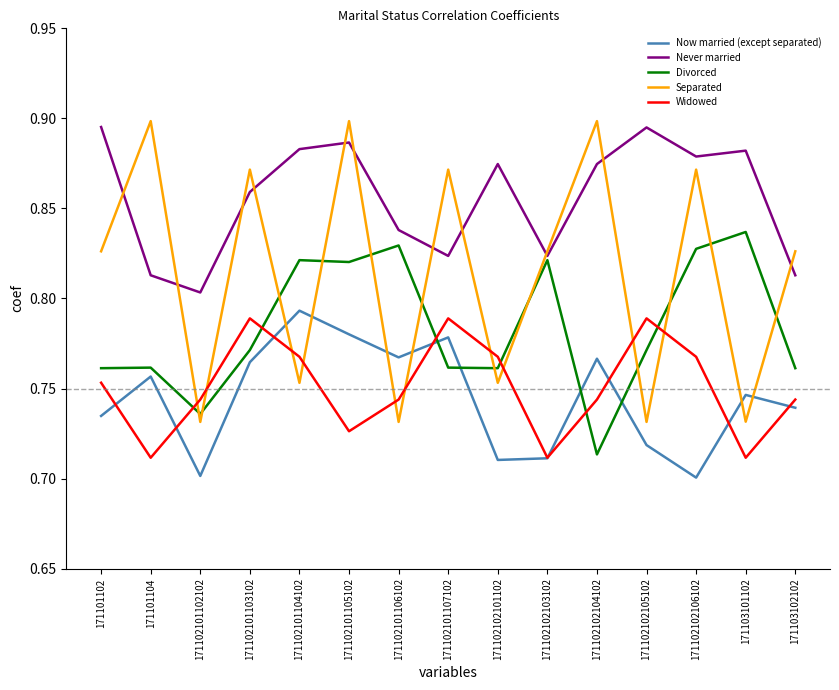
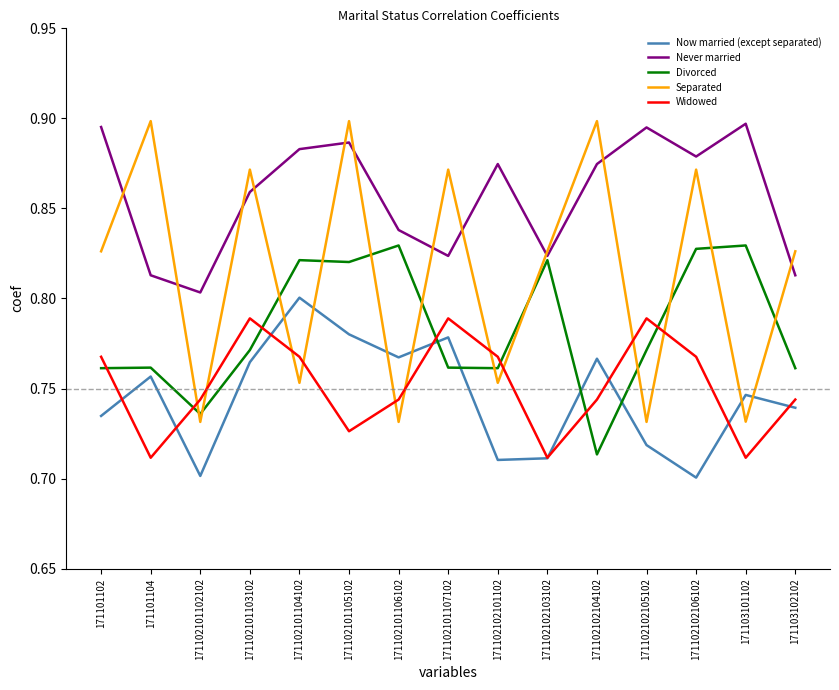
Widowed, 171101102: 0.753 -> 0.768
Now married (except separated), 171102101104102: 0.793 -> 0.800
Never married, 171103101102: 0.882 -> 0.897
Divorced, 171103101102: 0.837 -> 0.829
